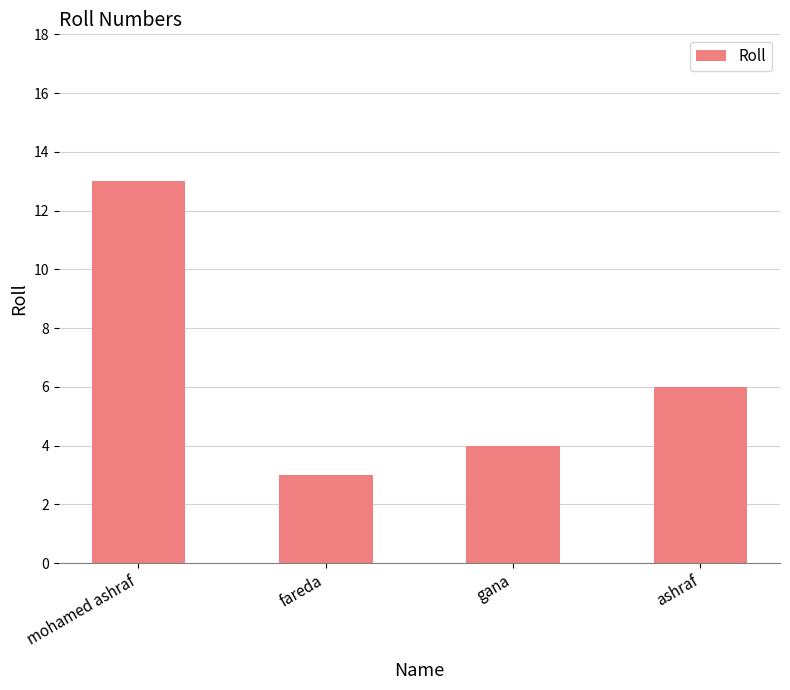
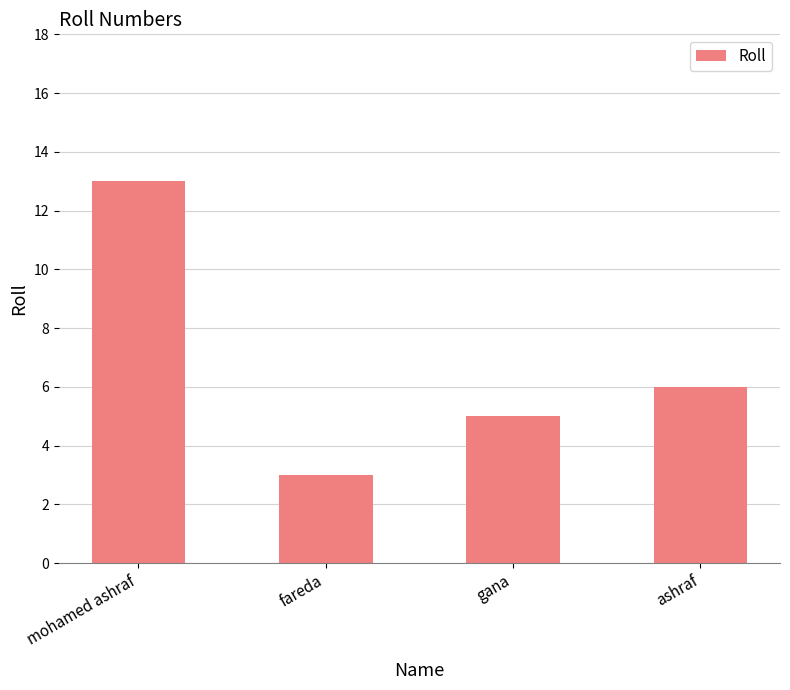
gana: 4 -> 5
